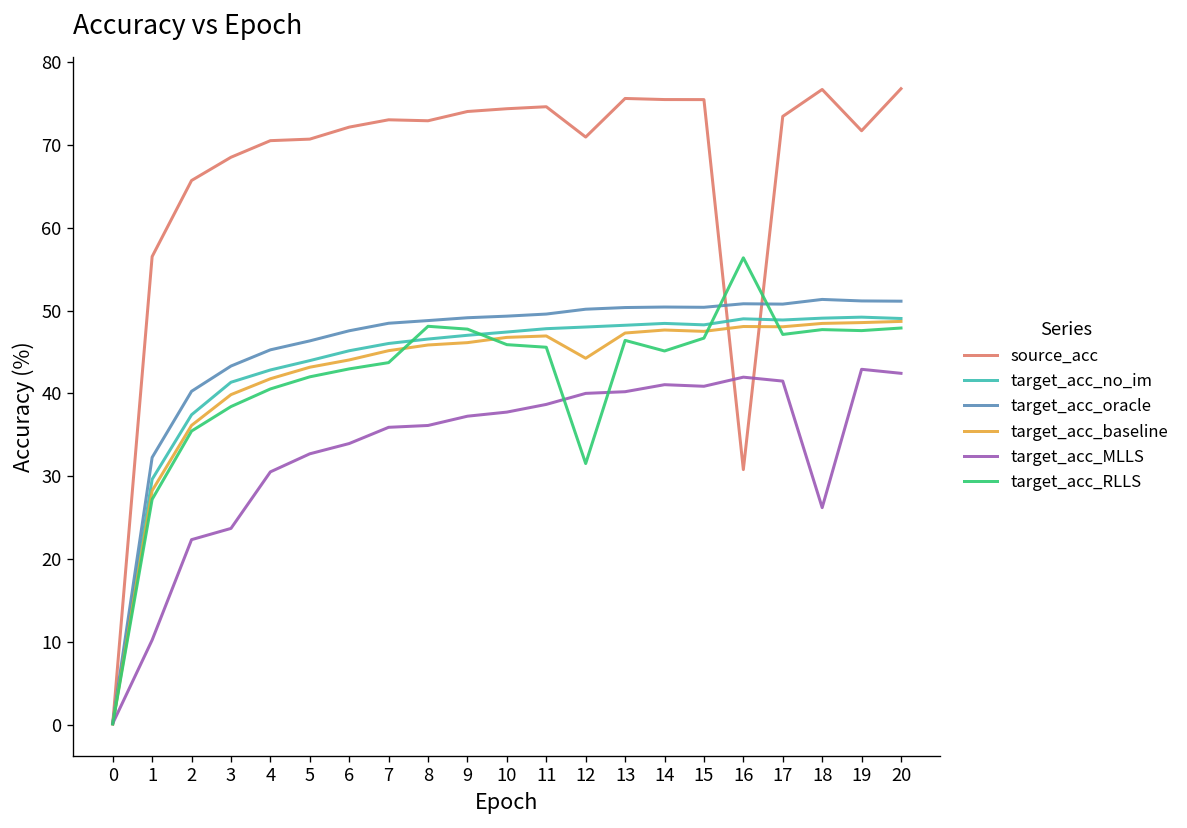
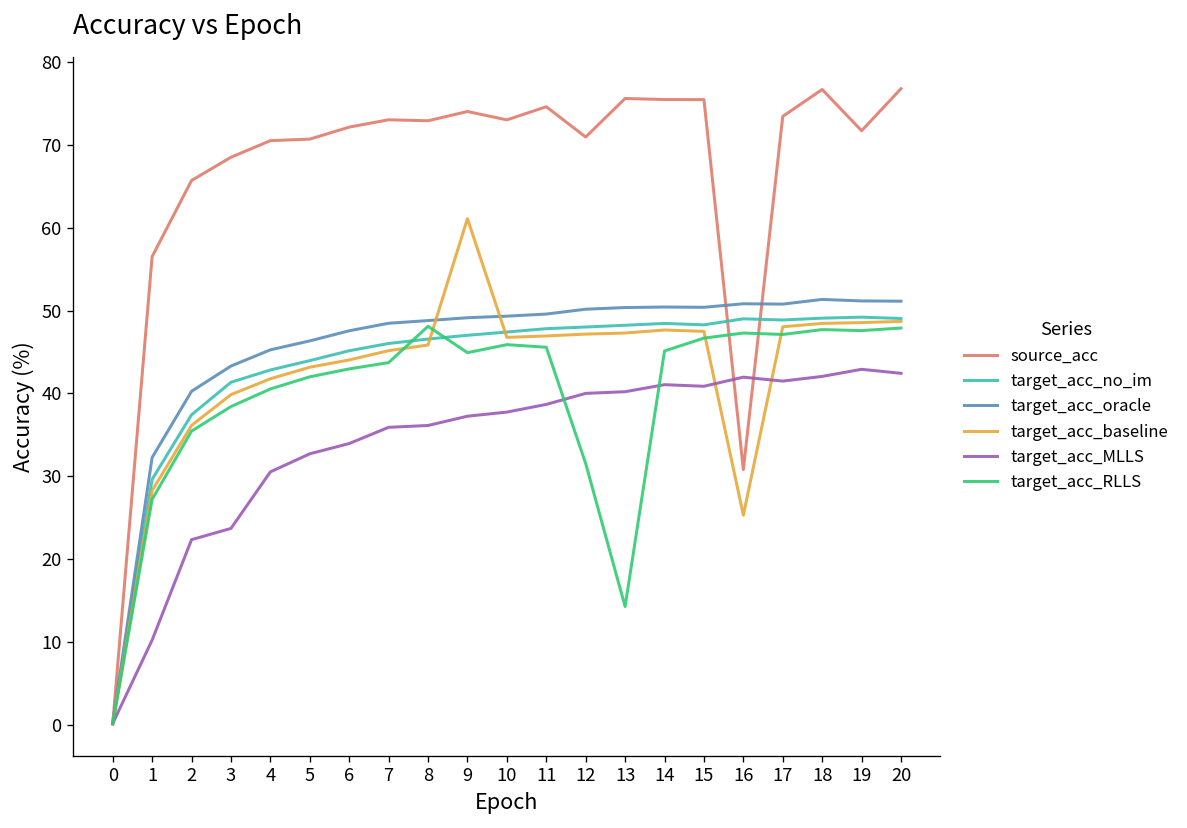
target_acc_baseline, 9: 46 -> 61
target_acc_RLLS, 9: 48 -> 45
source_acc, 10: 74 -> 73
target_acc_baseline, 12: 44 -> 47
target_acc_RLLS, 13: 46 -> 14
target_acc_baseline, 16: 48 -> 25
target_acc_RLLS, 16: 56 -> 47
target_acc_MLLS, 18: 26 -> 42
